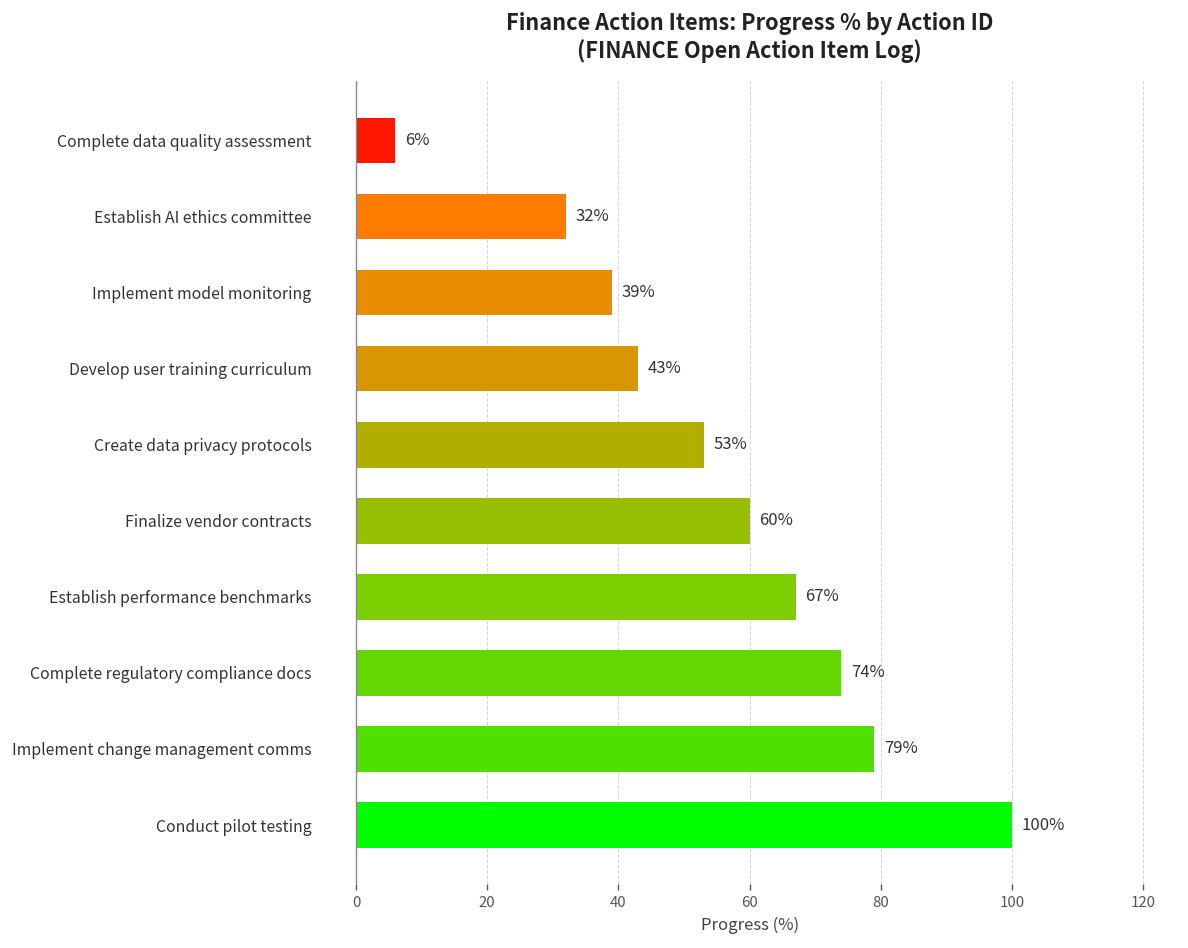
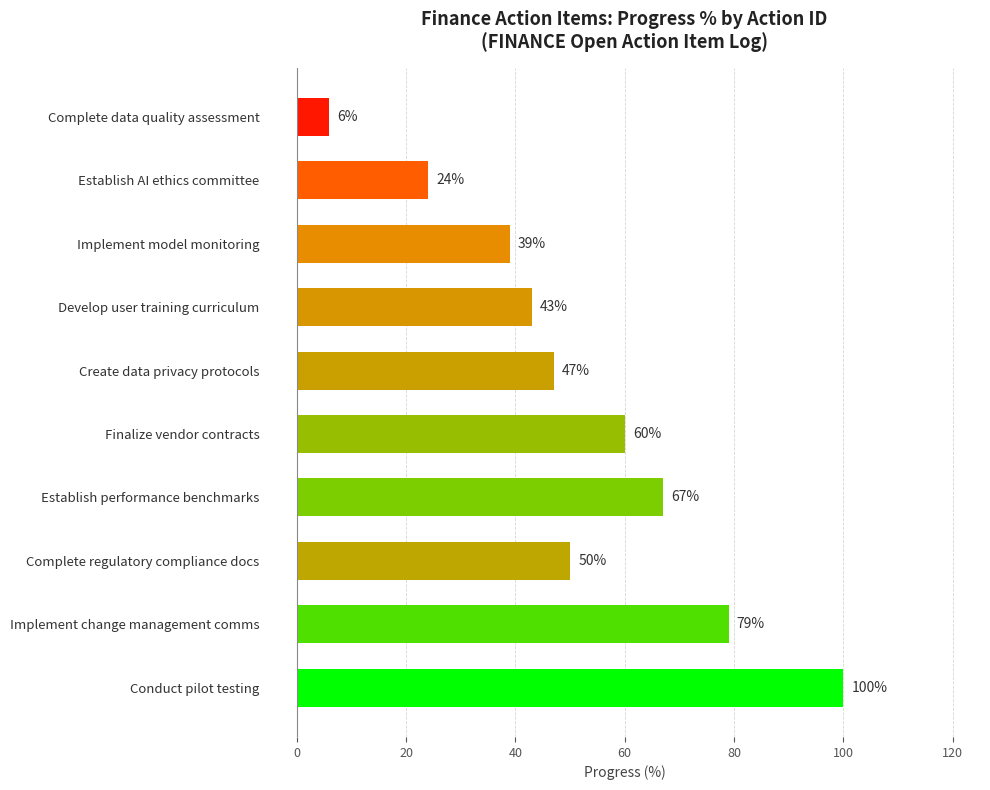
Establish AI ethics committee: 32% -> 24%
Create data privacy protocols: 53% -> 47%
Complete regulatory compliance docs: 74% -> 50%
